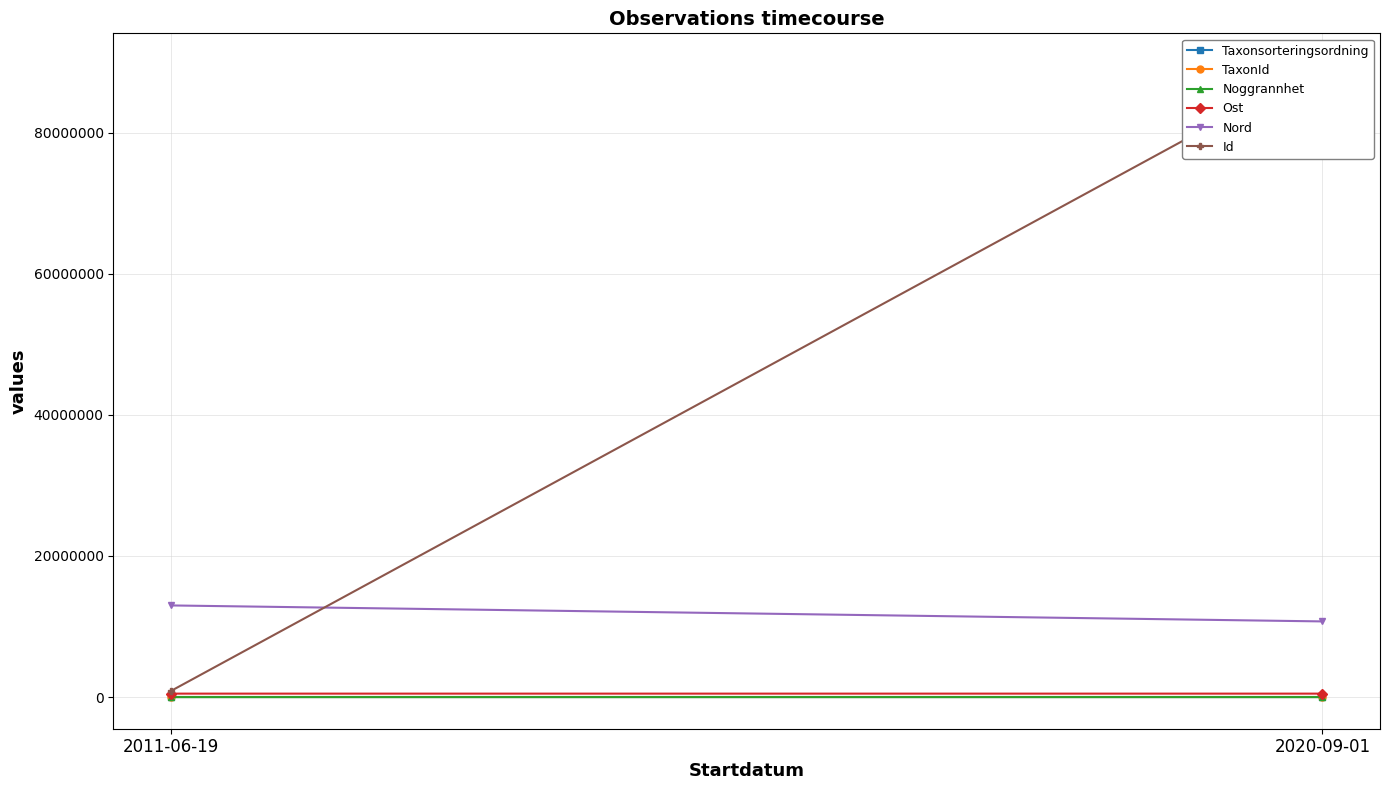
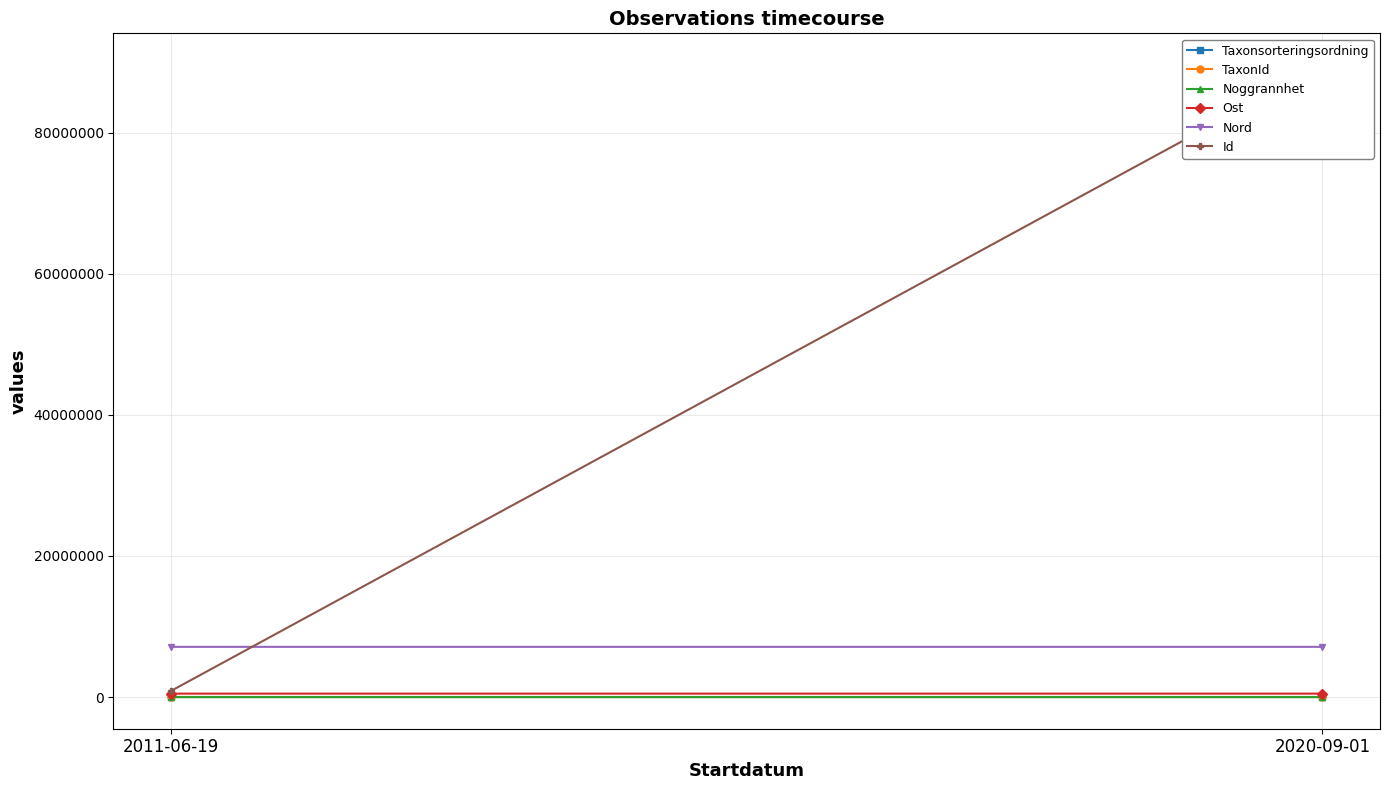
Nord, 2011-06-19: 13000000 -> 7000000
Nord, 2020-09-01: 11000000 -> 7000000
